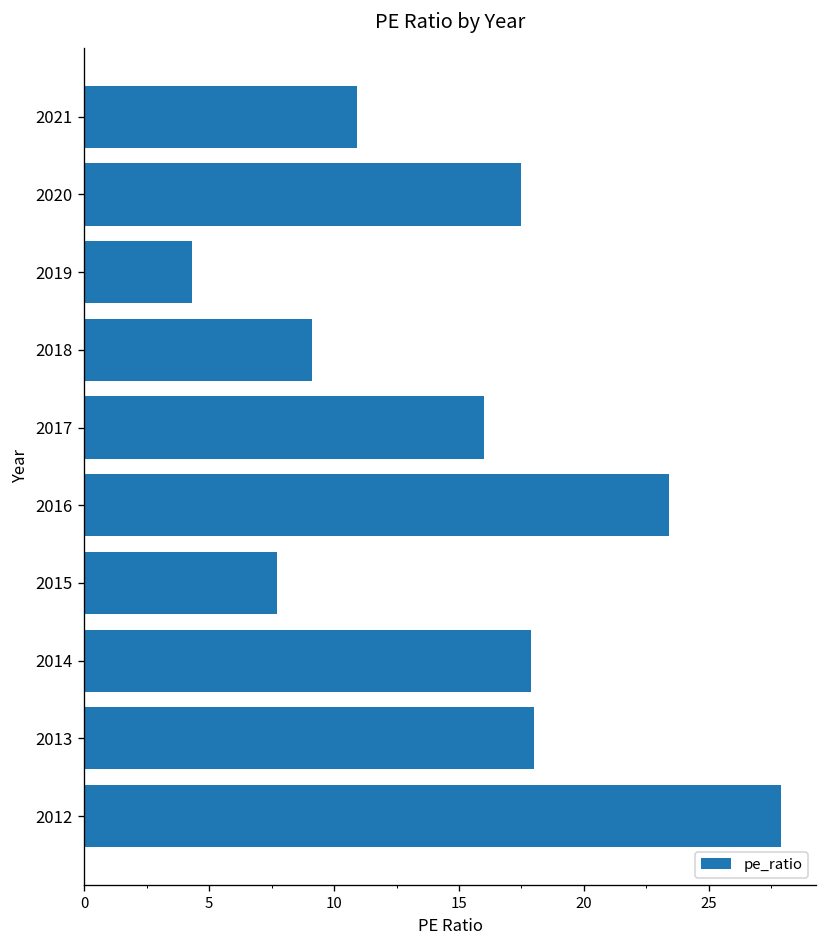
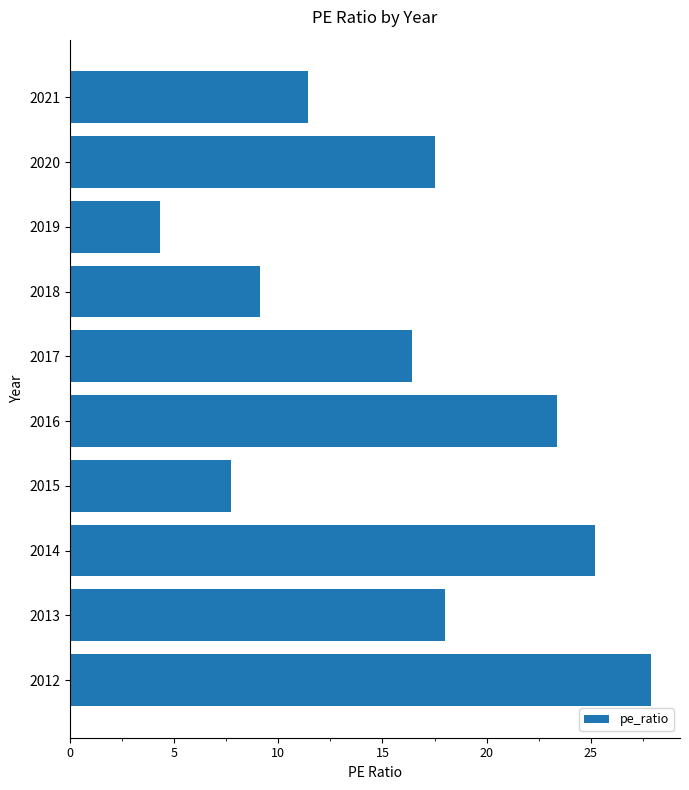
2021: 10.9 -> 11.4
2017: 16.0 -> 16.4
2014: 17.9 -> 25.2
